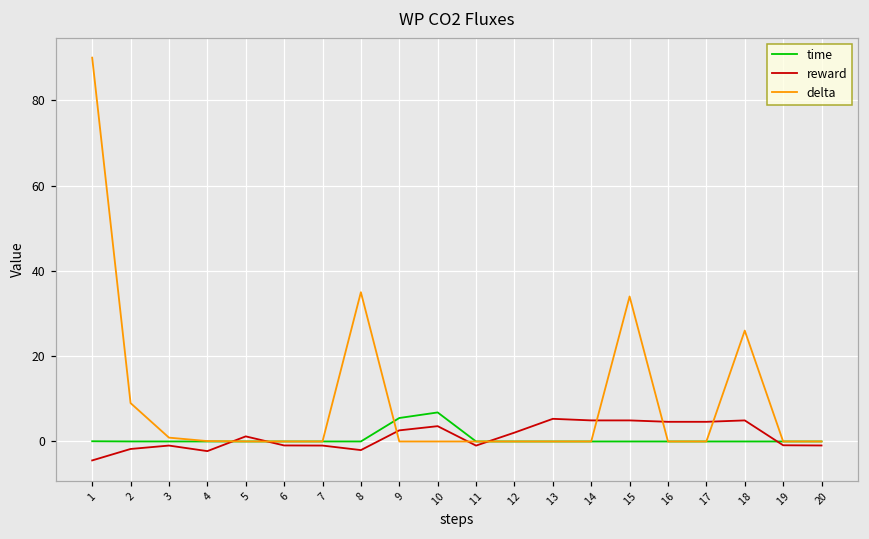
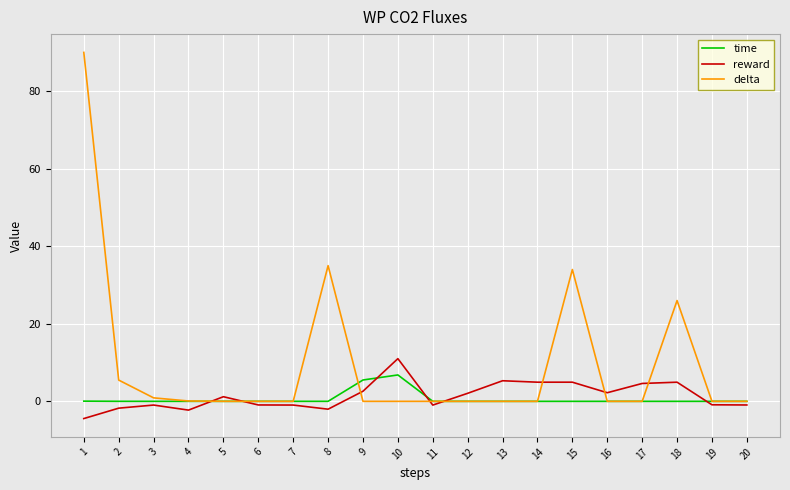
delta, 2: 9 -> 5
reward, 10: 4 -> 11
reward, 16: 5 -> 2
